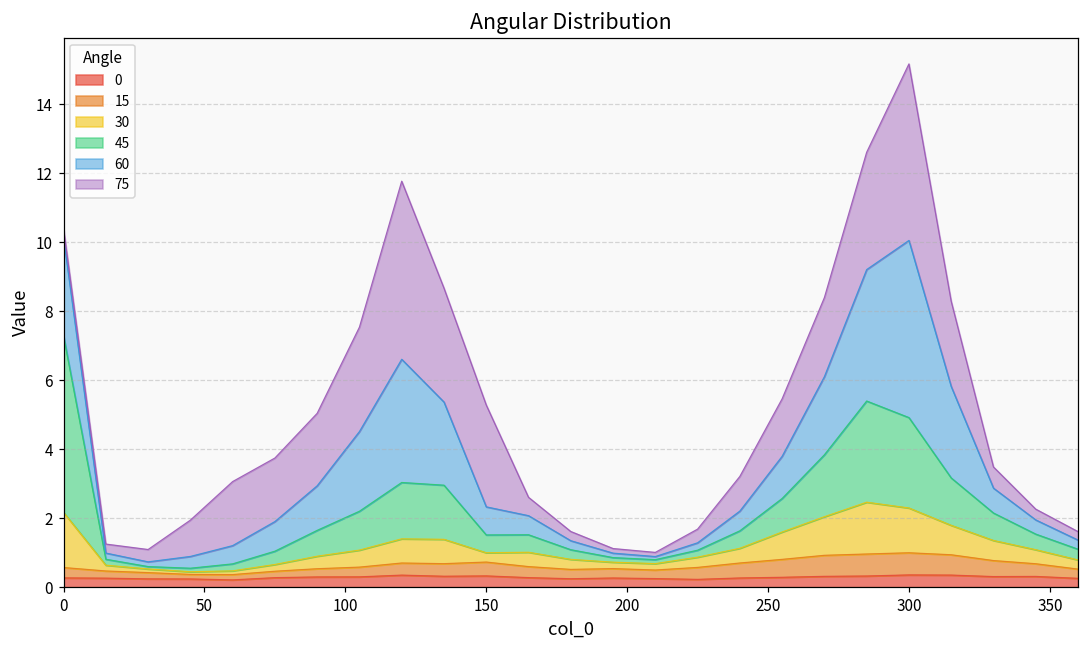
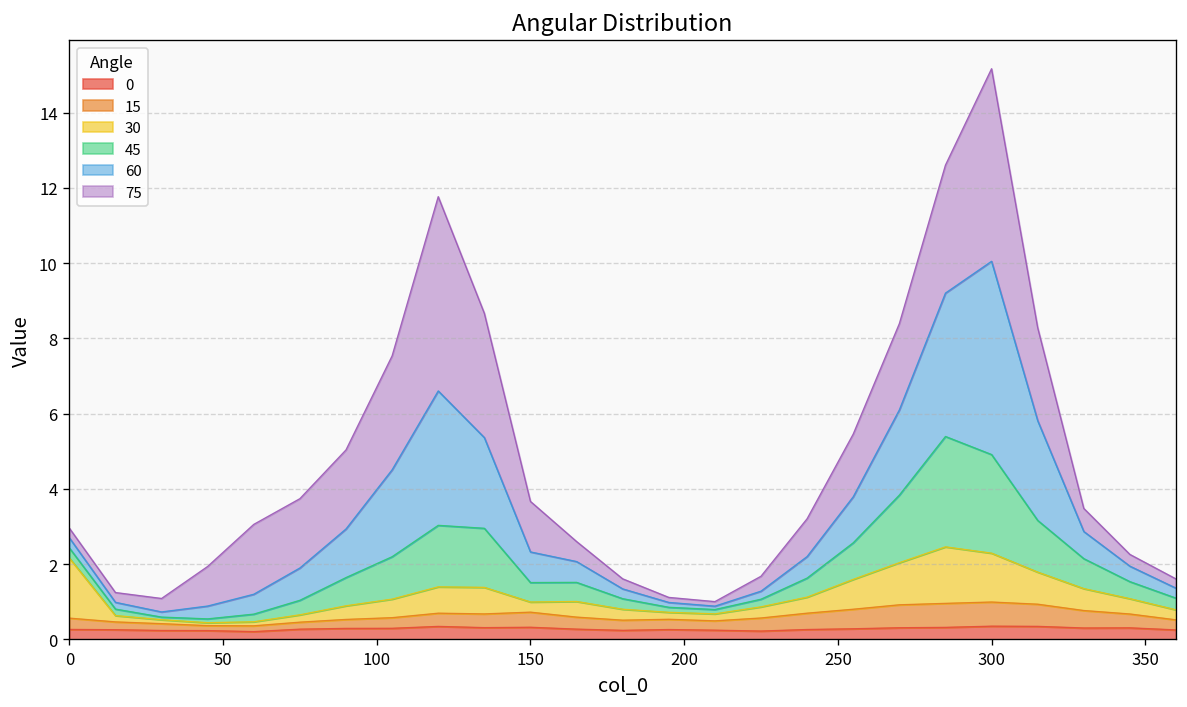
45, 0: 5.1 -> 0.3
60, 0: 2.9 -> 0.3
75, 150: 3.0 -> 1.3
